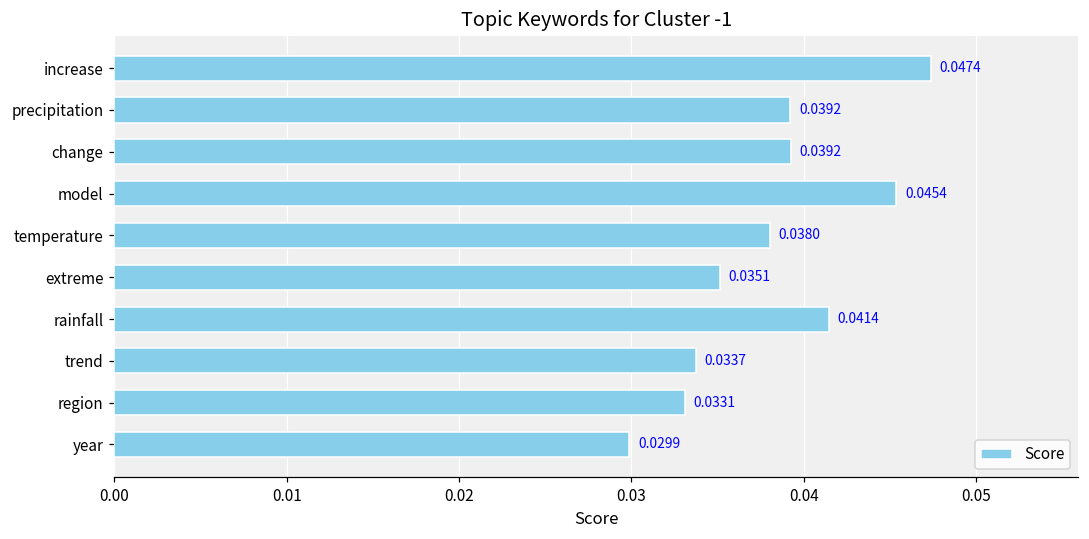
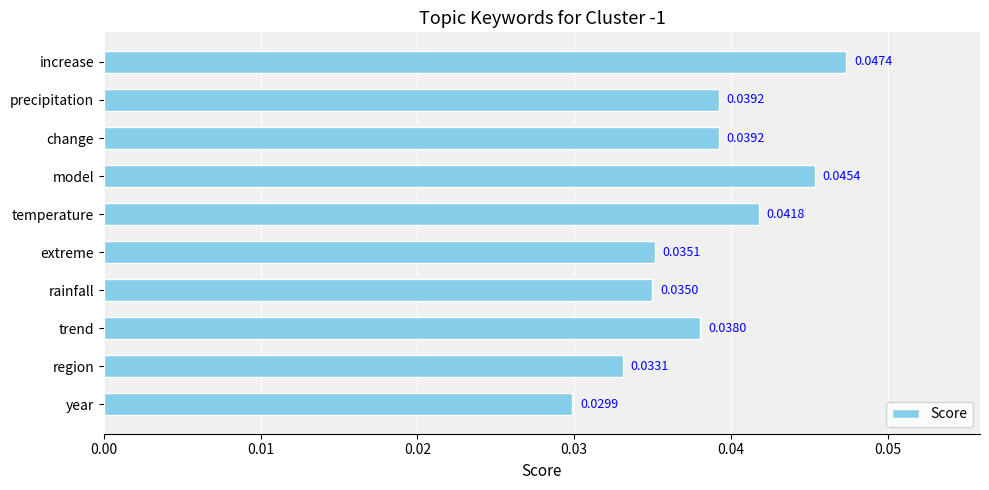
temperature: 0.0380 -> 0.0418
rainfall: 0.0414 -> 0.0350
trend: 0.0337 -> 0.0380
